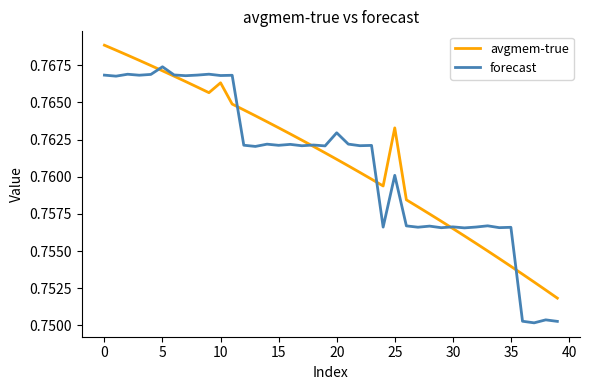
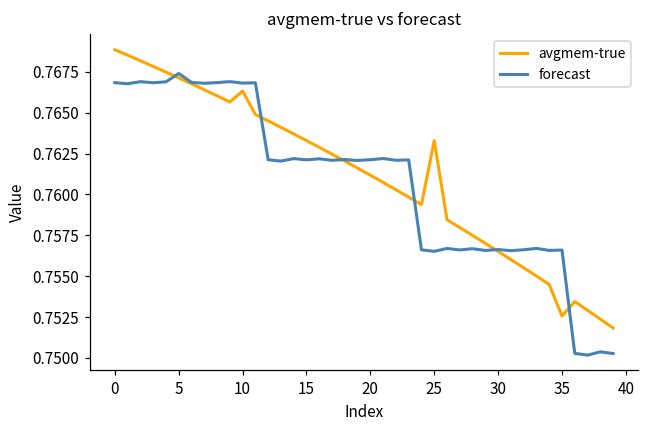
forecast, 20: 0.7630 -> 0.7621
forecast, 25: 0.7601 -> 0.7565
avgmem-true, 35: 0.7540 -> 0.7526
